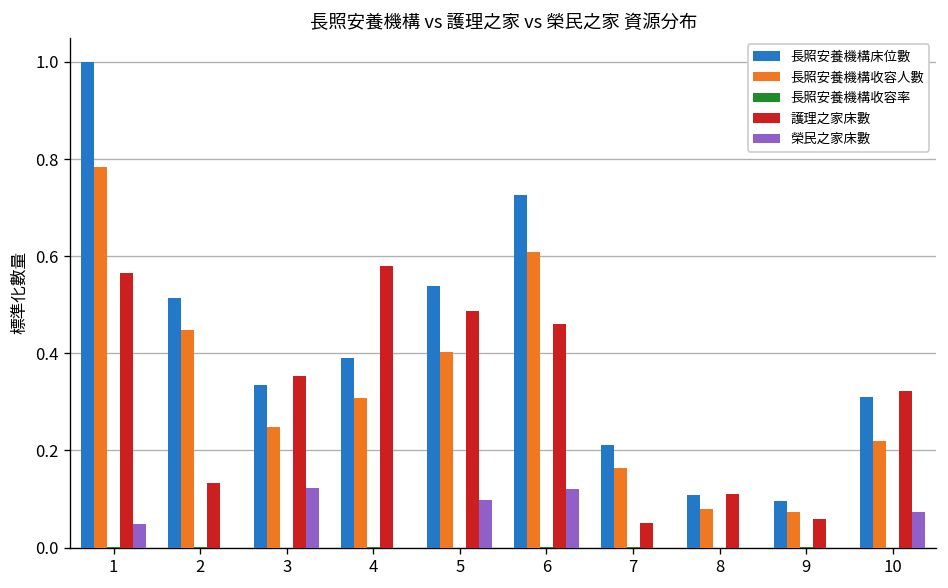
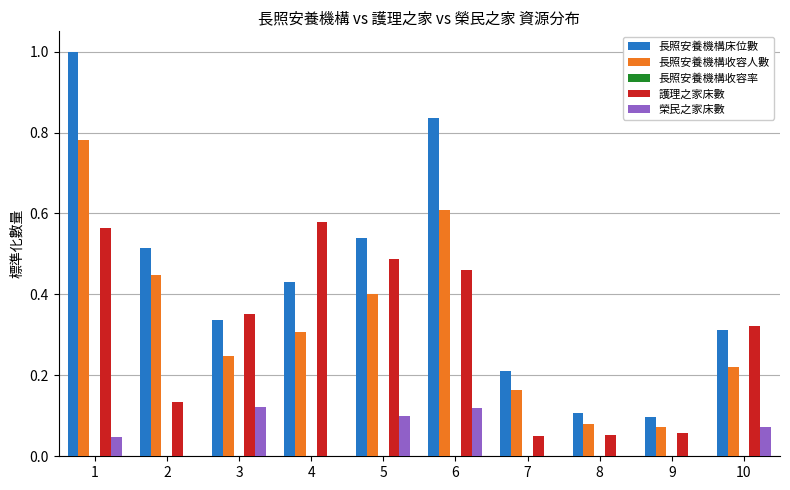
長照安養機構床位數, 4: 0.39 -> 0.43
長照安養機構床位數, 6: 0.73 -> 0.84
護理之家床數, 8: 0.11 -> 0.05
